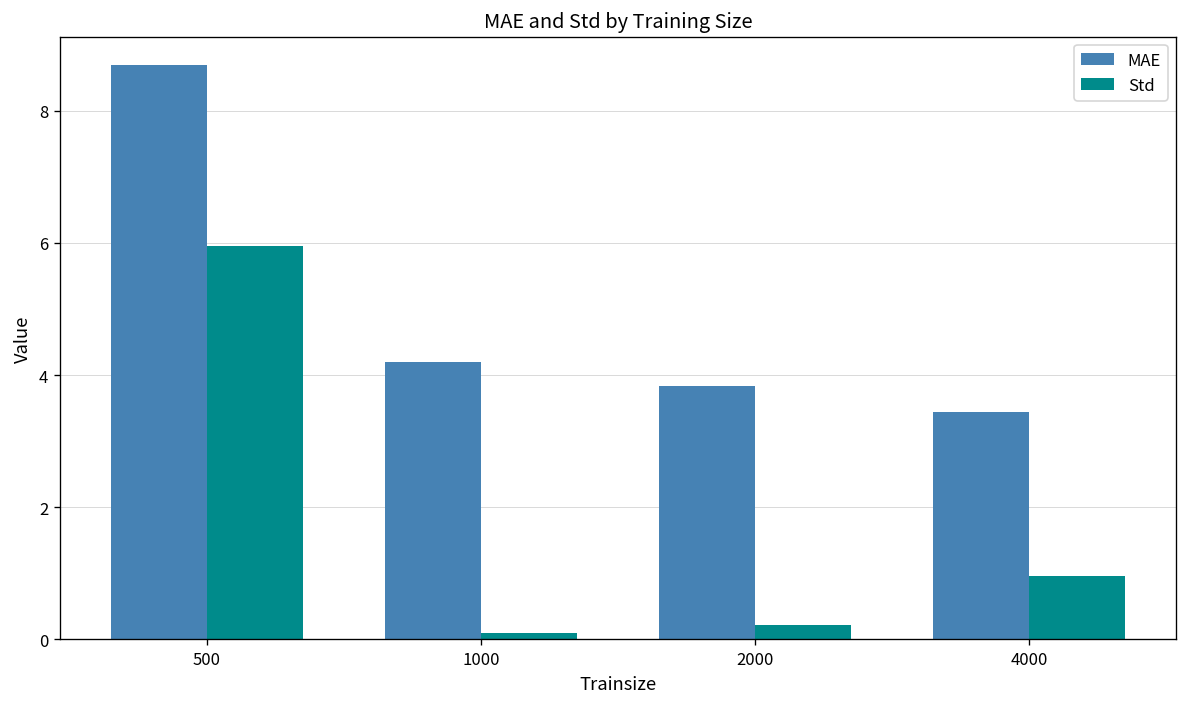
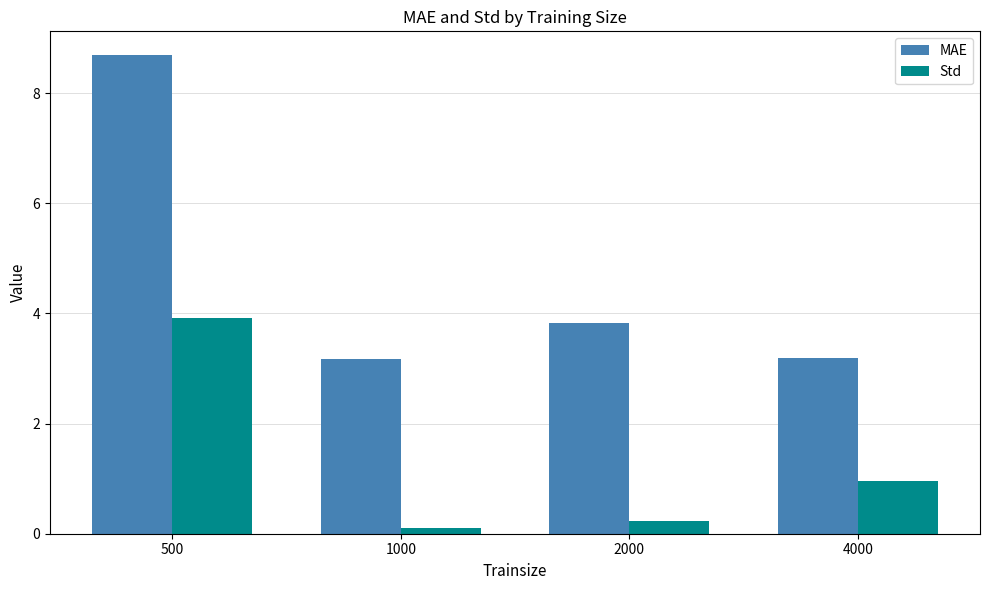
Std, 500: 6.0 -> 3.9
MAE, 1000: 4.2 -> 3.2
MAE, 4000: 3.4 -> 3.2
